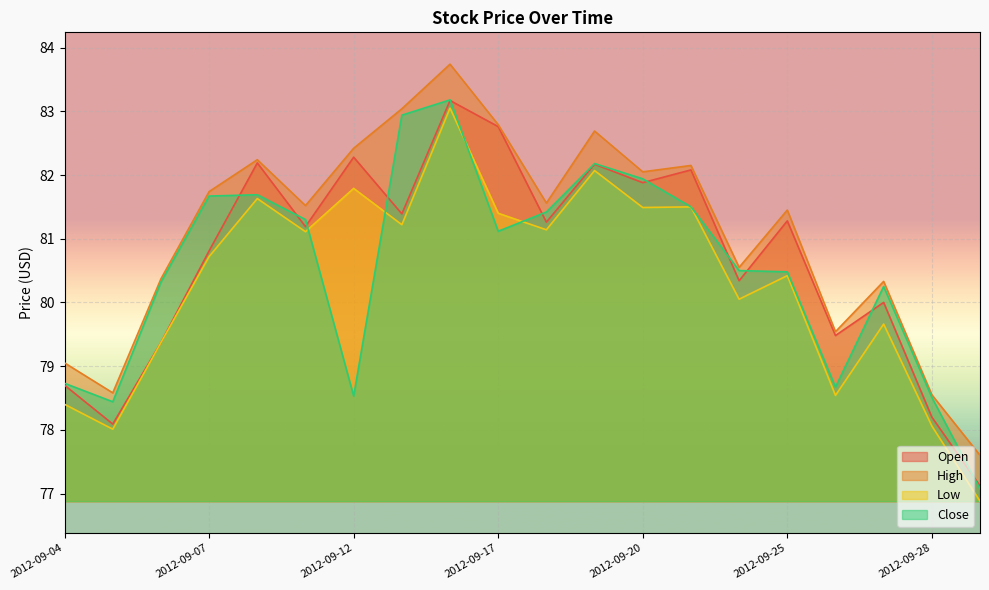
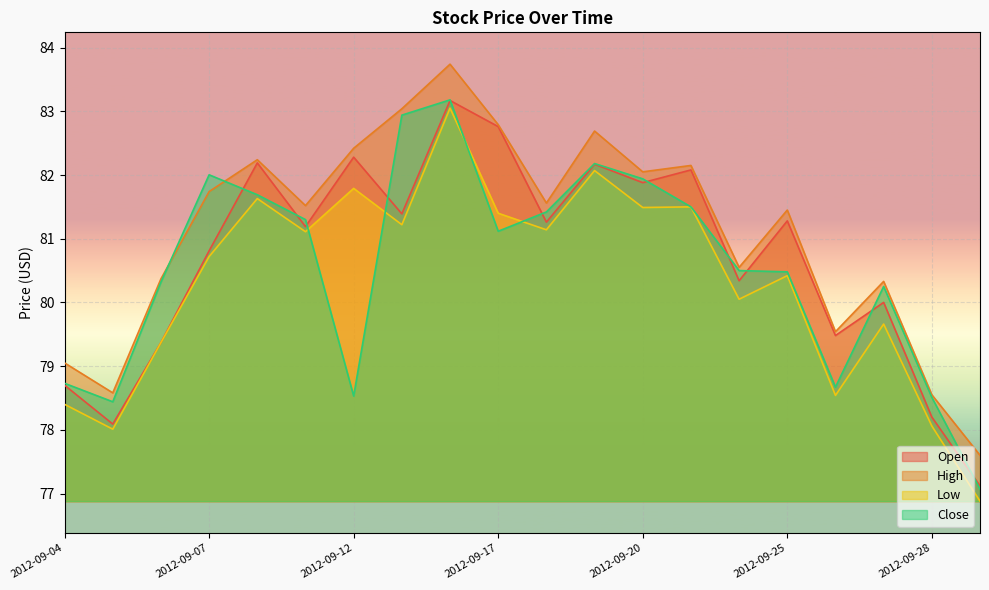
Close, 2012-09-07: 81.7 -> 82.0
